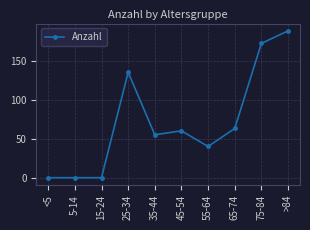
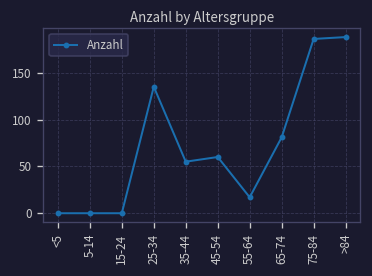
55-64: 40 -> 20
65-74: 60 -> 80
75-84: 170 -> 190
